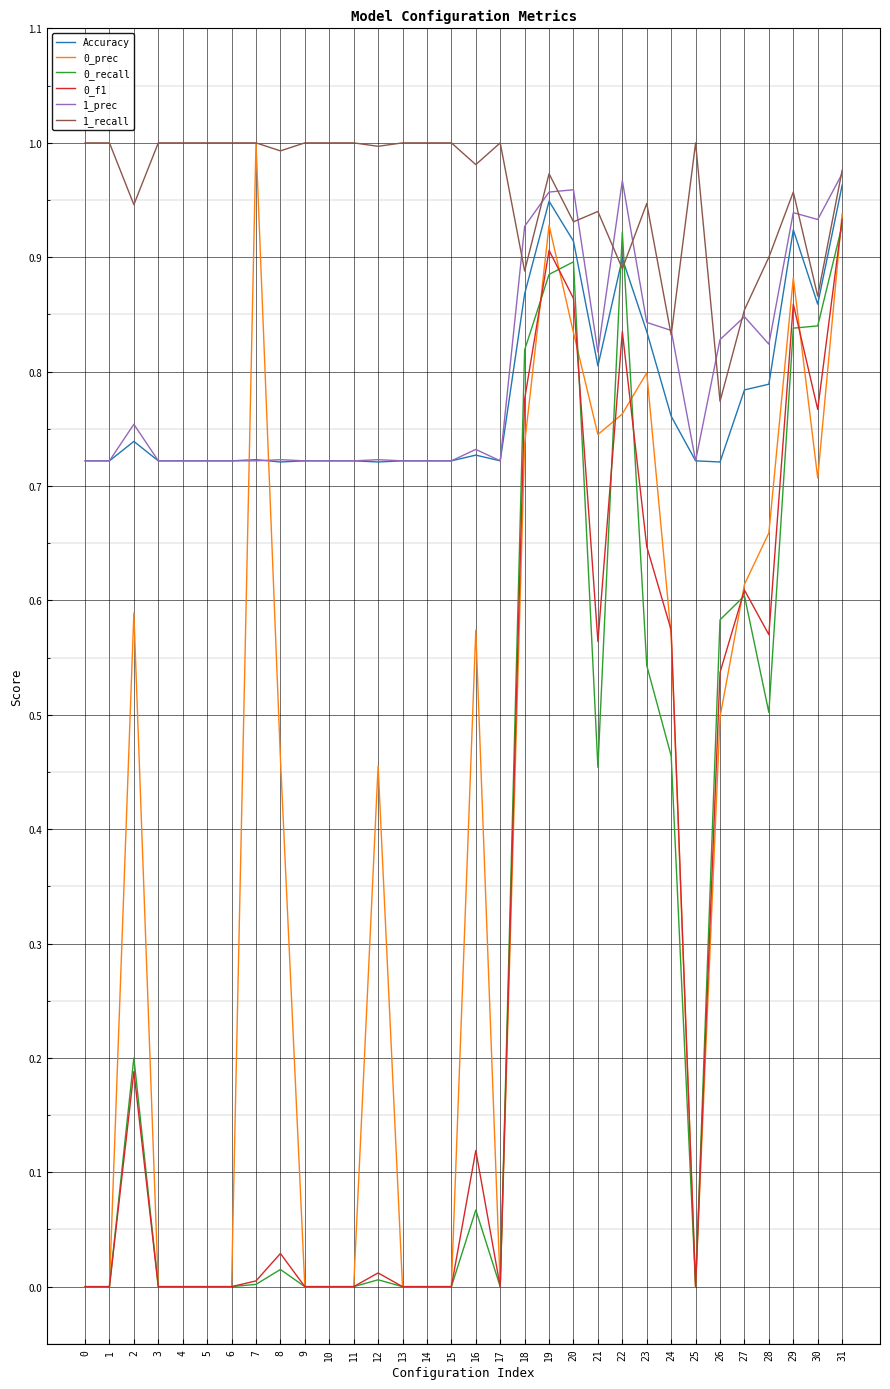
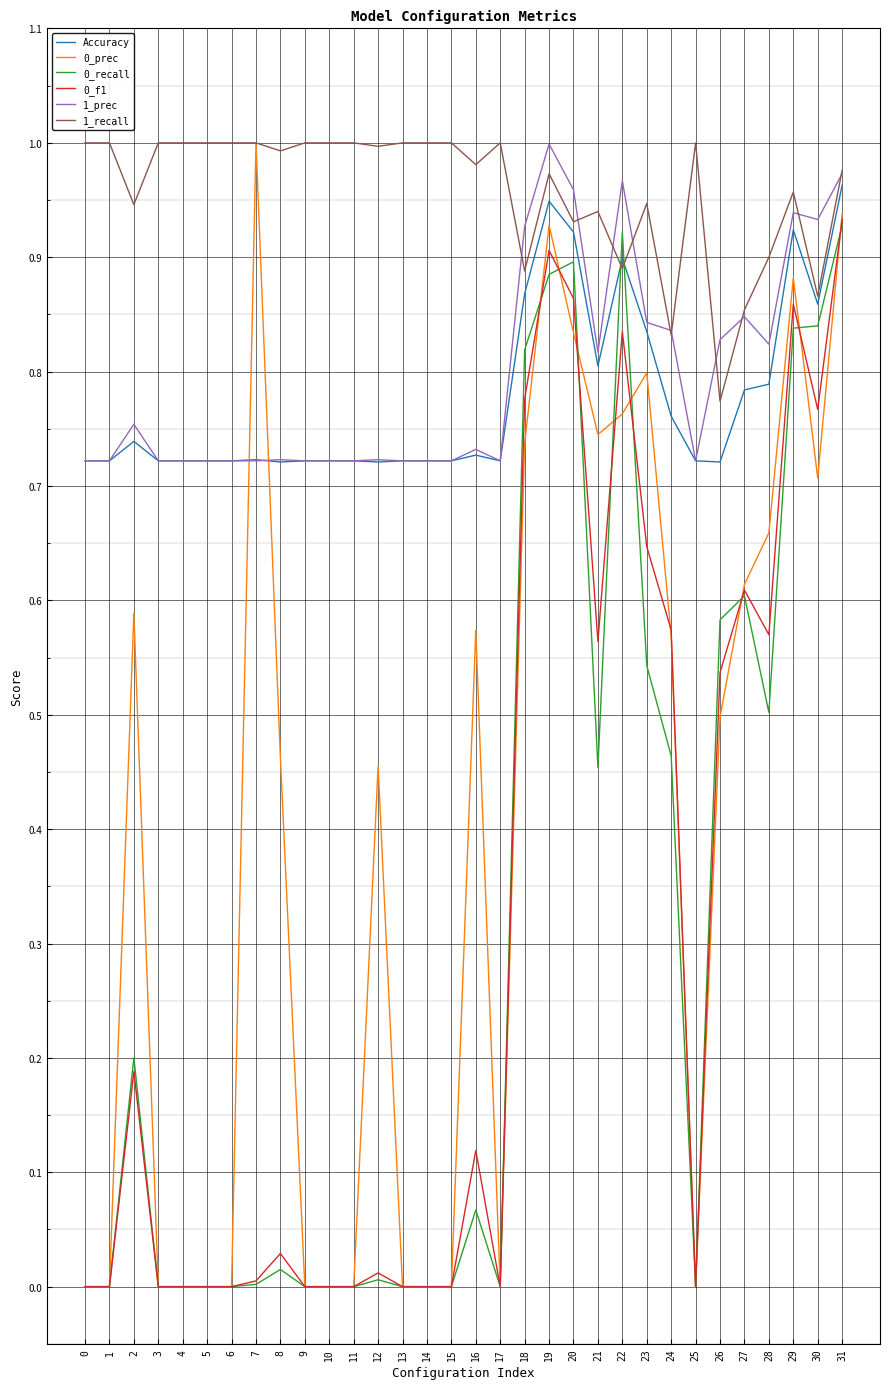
1_prec, 19: 0.957 -> 0.999
Accuracy, 20: 0.914 -> 0.922
